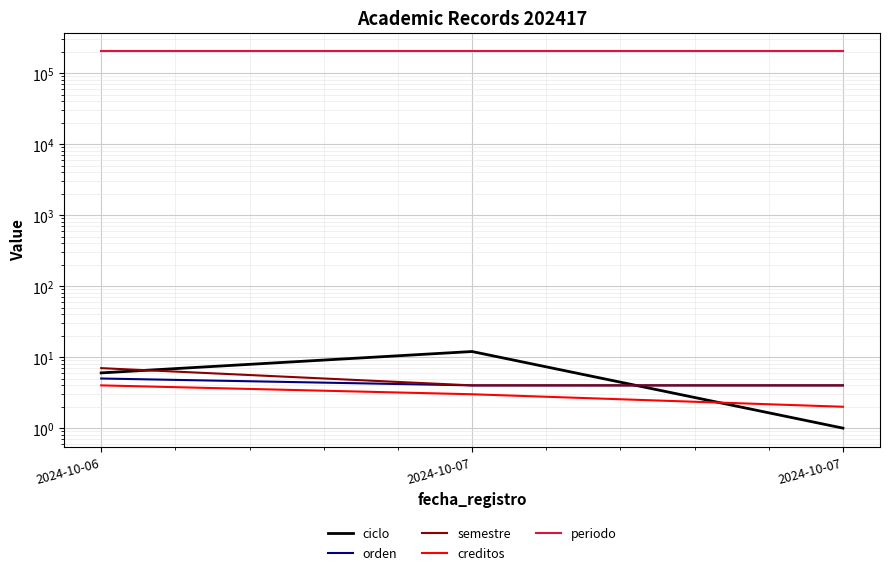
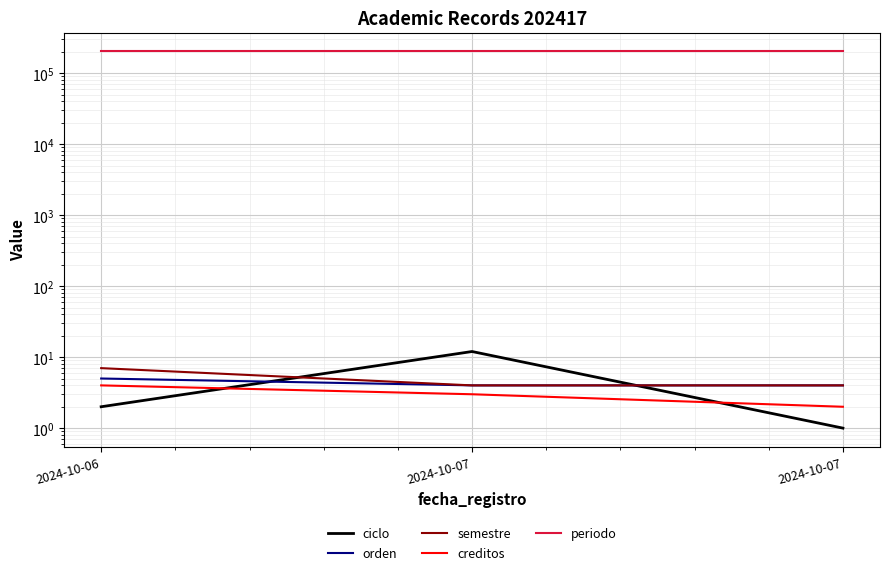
ciclo, 2024-10-06: 6 -> 2
